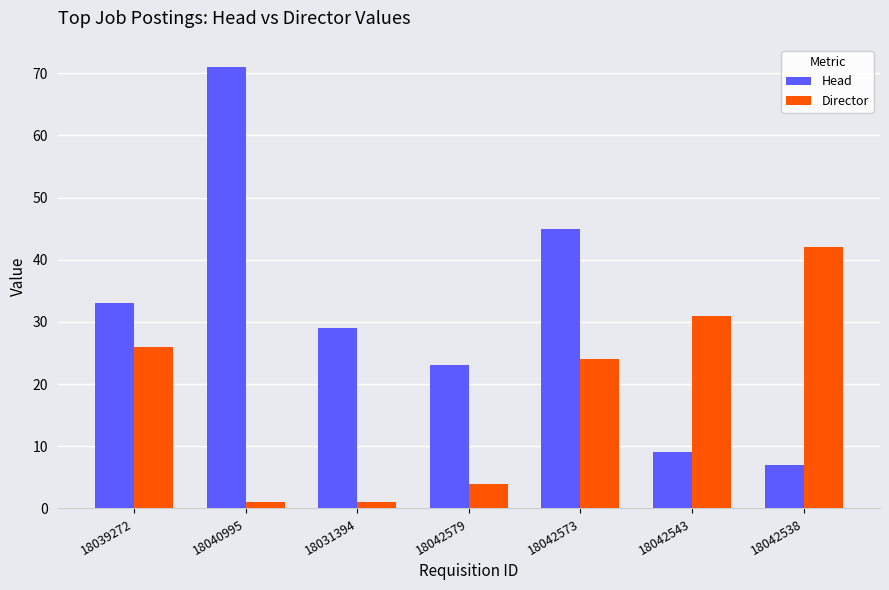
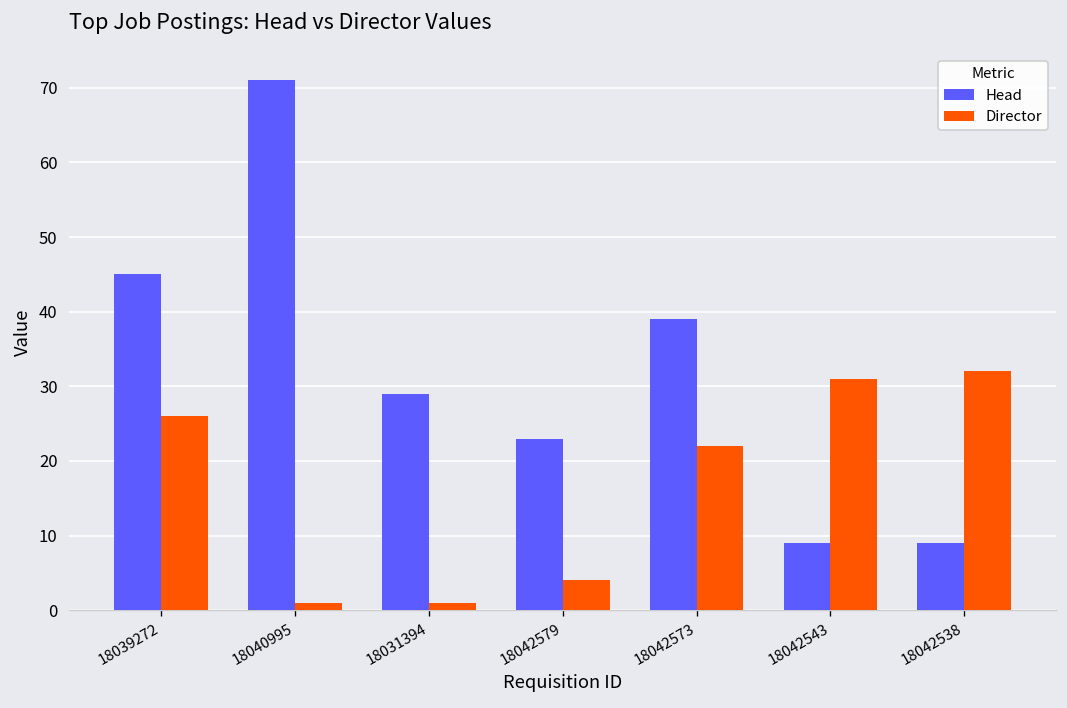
Head, 18039272: 33 -> 45
Head, 18042573: 45 -> 39
Director, 18042573: 24 -> 22
Head, 18042538: 7 -> 9
Director, 18042538: 42 -> 32
